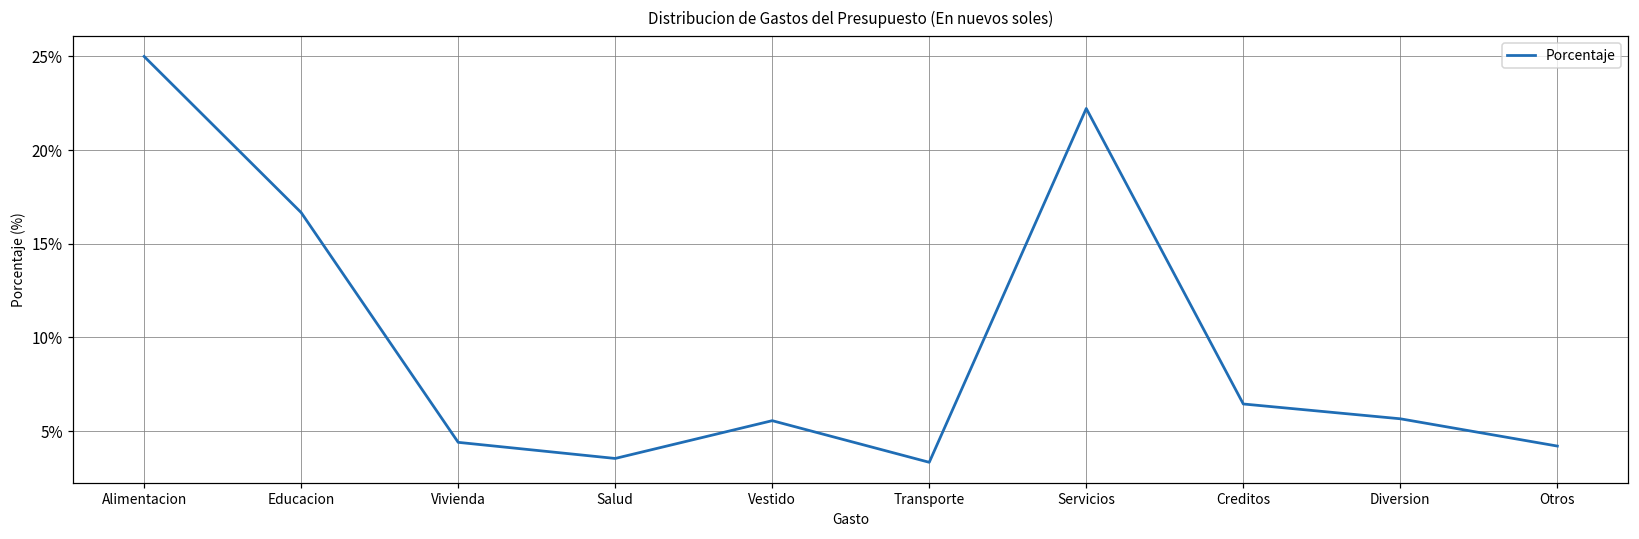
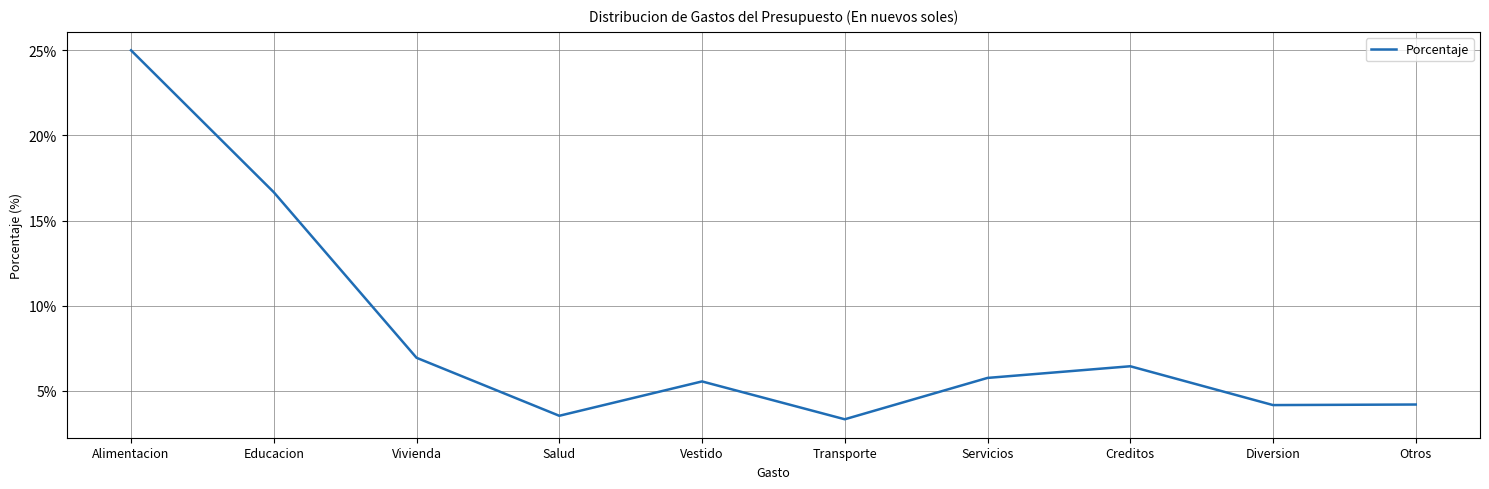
Vivienda: 4.4% -> 6.9%
Servicios: 22.2% -> 5.8%
Diversion: 5.7% -> 4.2%
